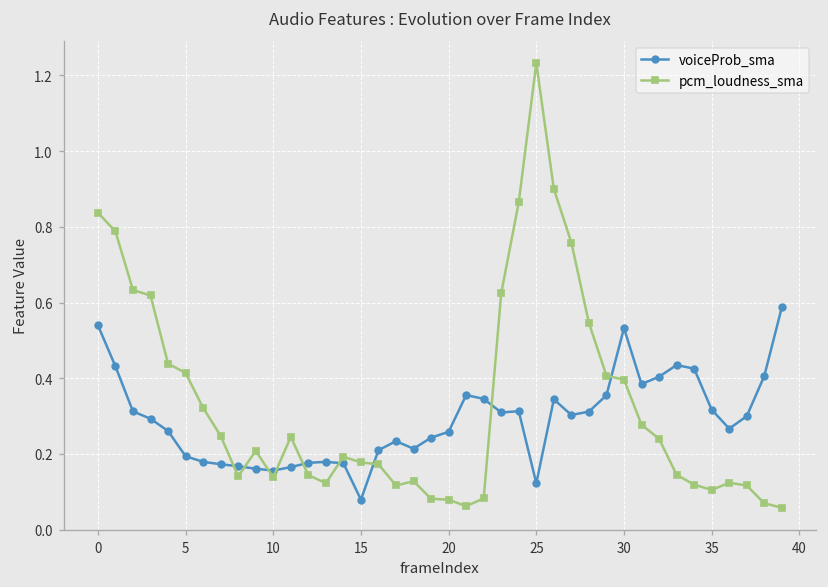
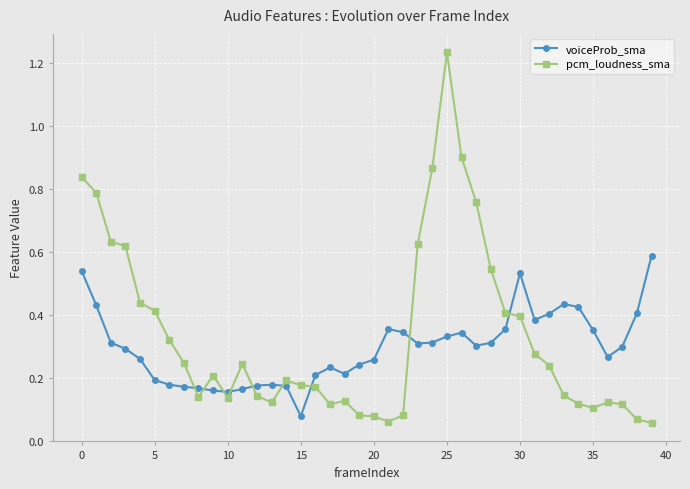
voiceProb_sma, 25: 0.12 -> 0.33
voiceProb_sma, 35: 0.32 -> 0.35
